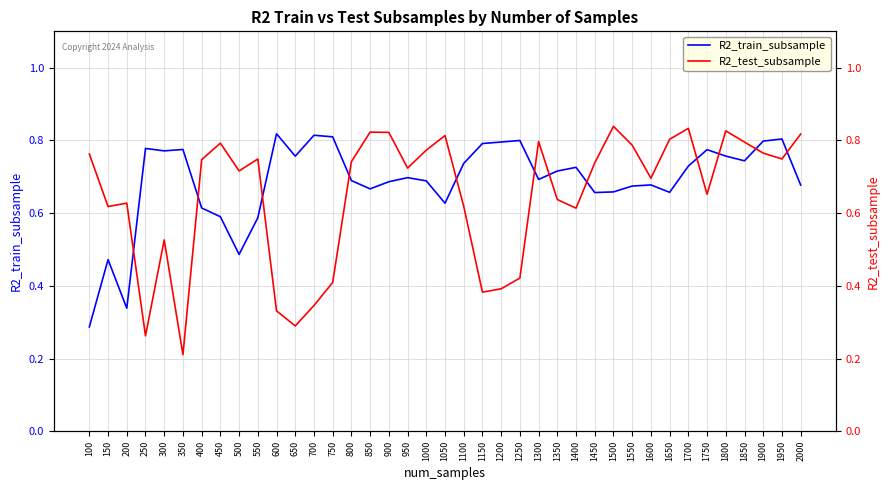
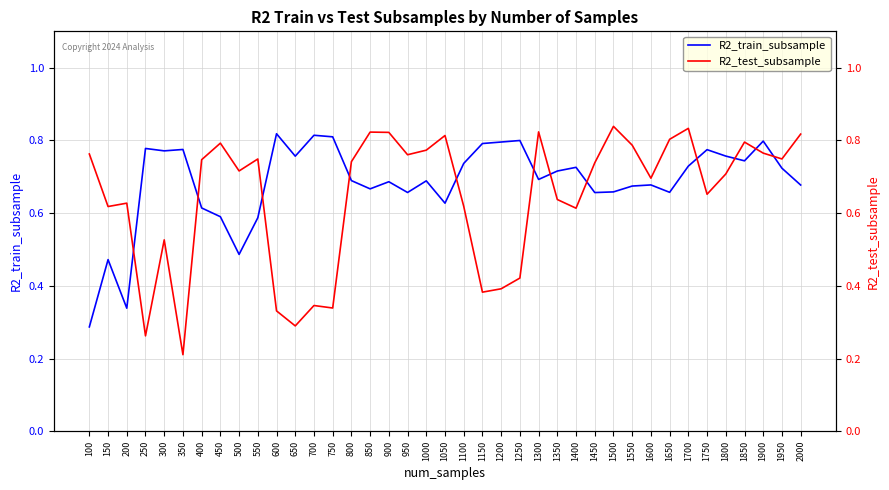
R2_train_subsample, 950: 0.70 -> 0.66
R2_train_subsample, 1950: 0.80 -> 0.72
R2_test_subsample, 750: 0.41 -> 0.34
R2_test_subsample, 950: 0.72 -> 0.76
R2_test_subsample, 1300: 0.80 -> 0.82
R2_test_subsample, 1800: 0.83 -> 0.71
